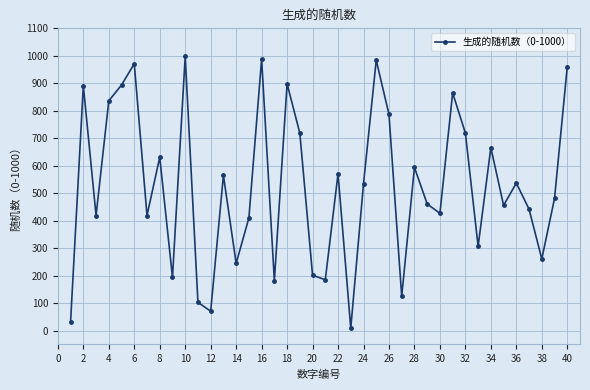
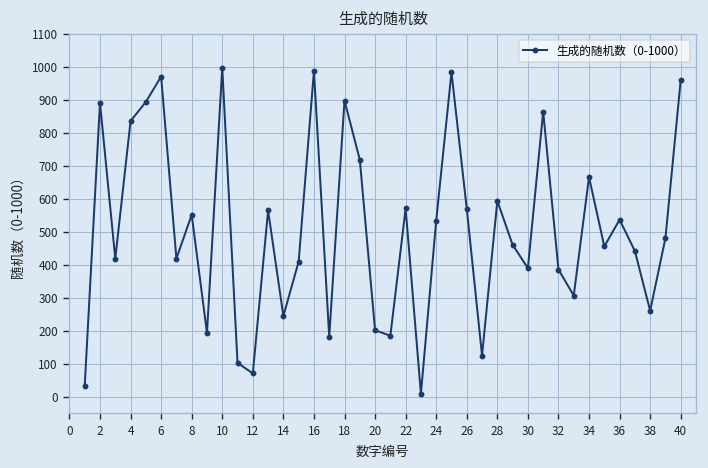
8: 630 -> 550
26: 790 -> 570
30: 430 -> 390
32: 720 -> 390
